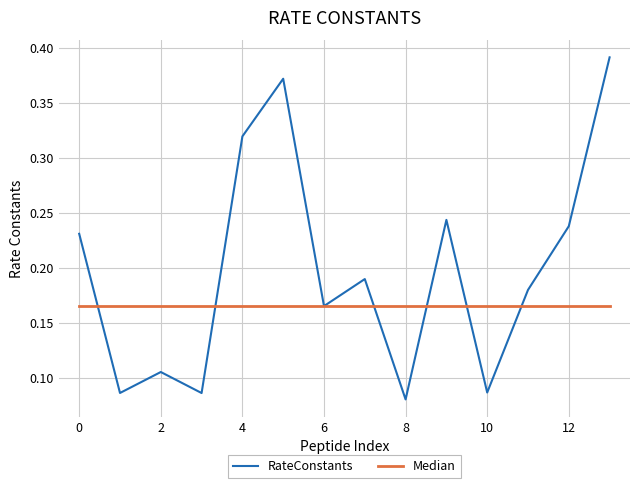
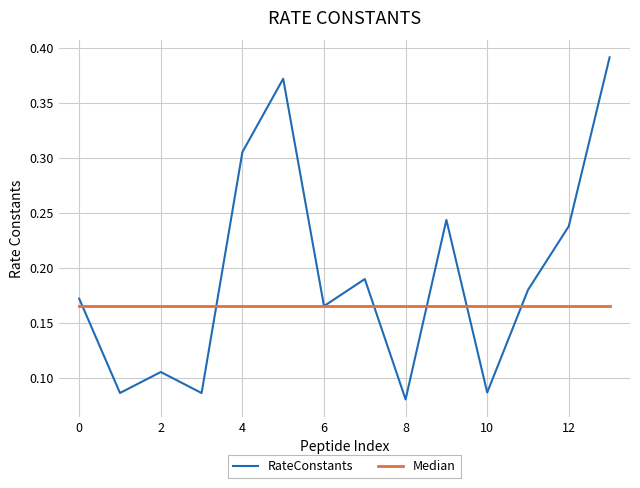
RateConstants, 0: 0.231 -> 0.172
RateConstants, 4: 0.319 -> 0.305
